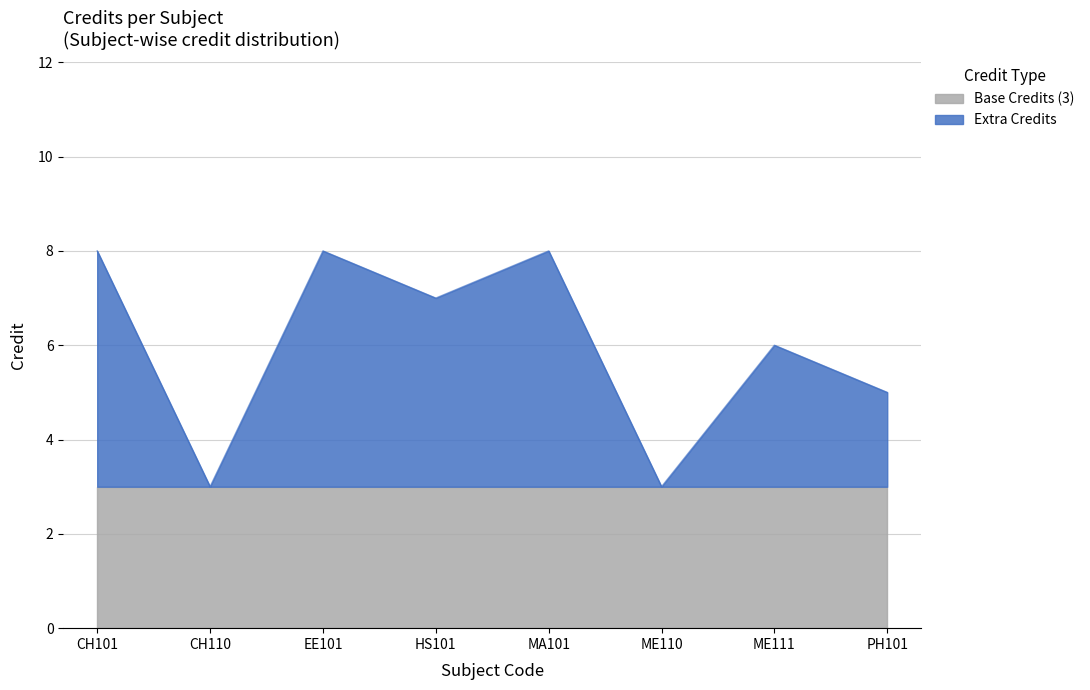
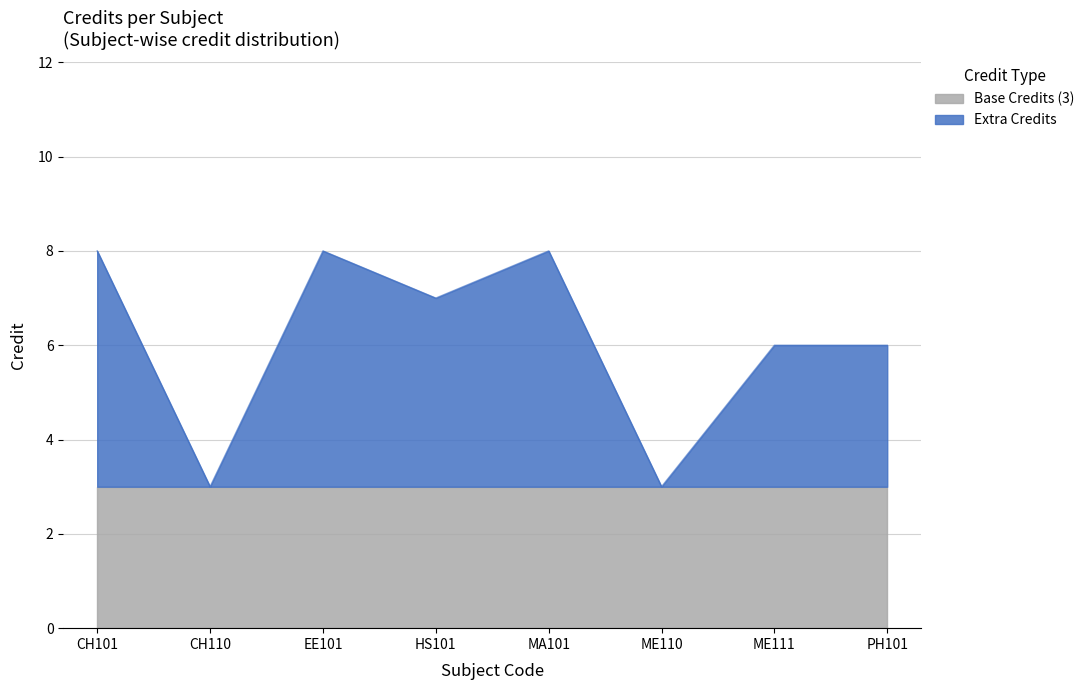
Extra Credits, PH101: 5 -> 6
